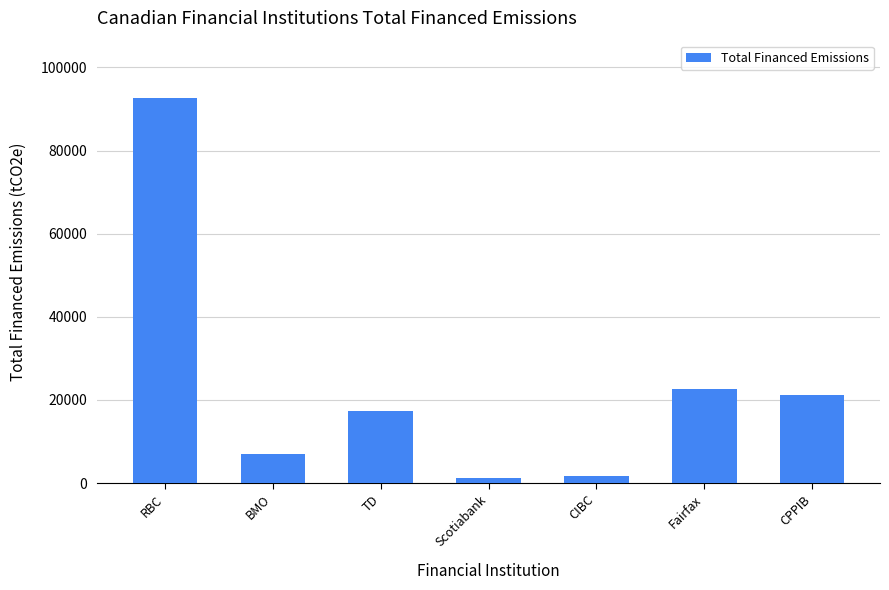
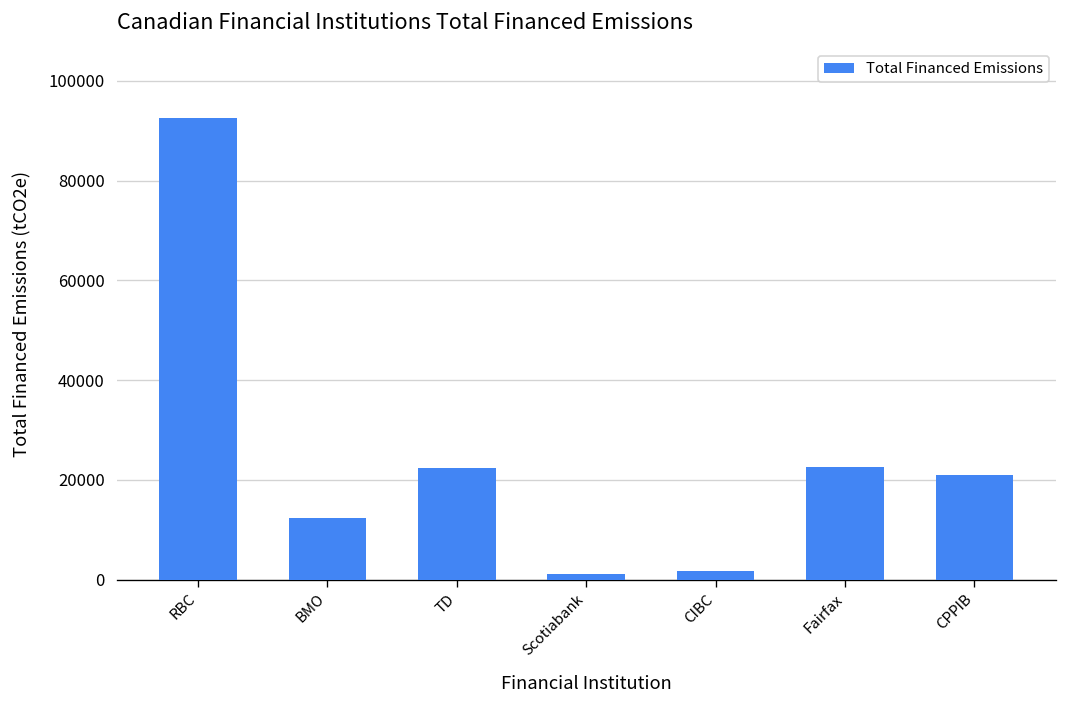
BMO: 7000 -> 12000
TD: 17000 -> 22000
